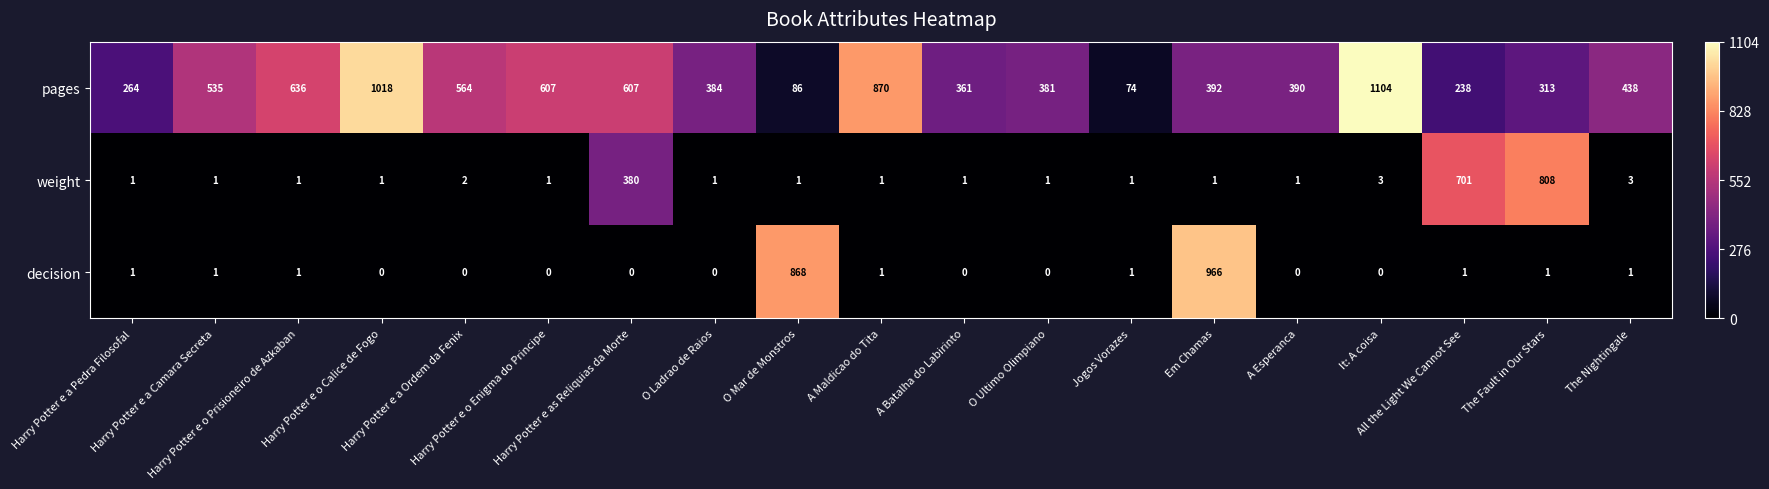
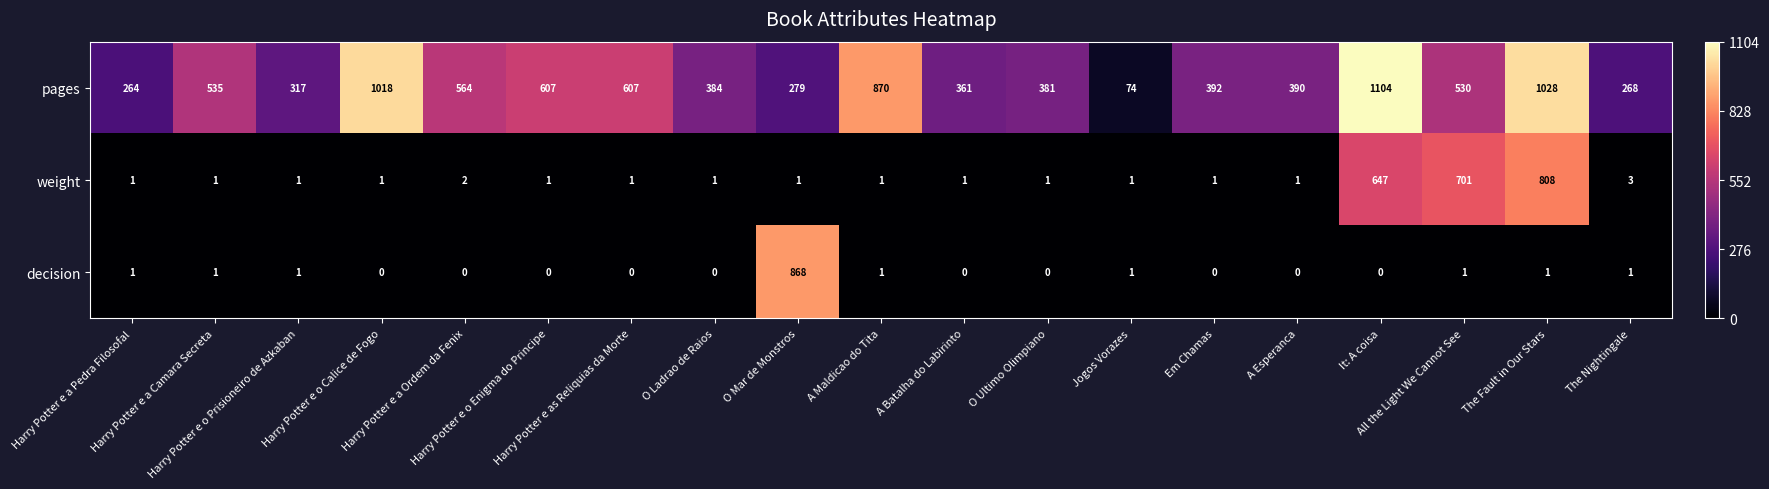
pages, Harry Potter e o Prisioneiro de Azkaban: 636 -> 317
pages, O Mar de Monstros: 86 -> 279
pages, All the Light We Cannot See: 238 -> 530
pages, The Fault in Our Stars: 313 -> 1028
pages, The Nightingale: 438 -> 268
weight, Harry Potter e as Reliquias da Morte: 380 -> 1
weight, It: A coisa: 3 -> 647
decision, Em Chamas: 966 -> 0
